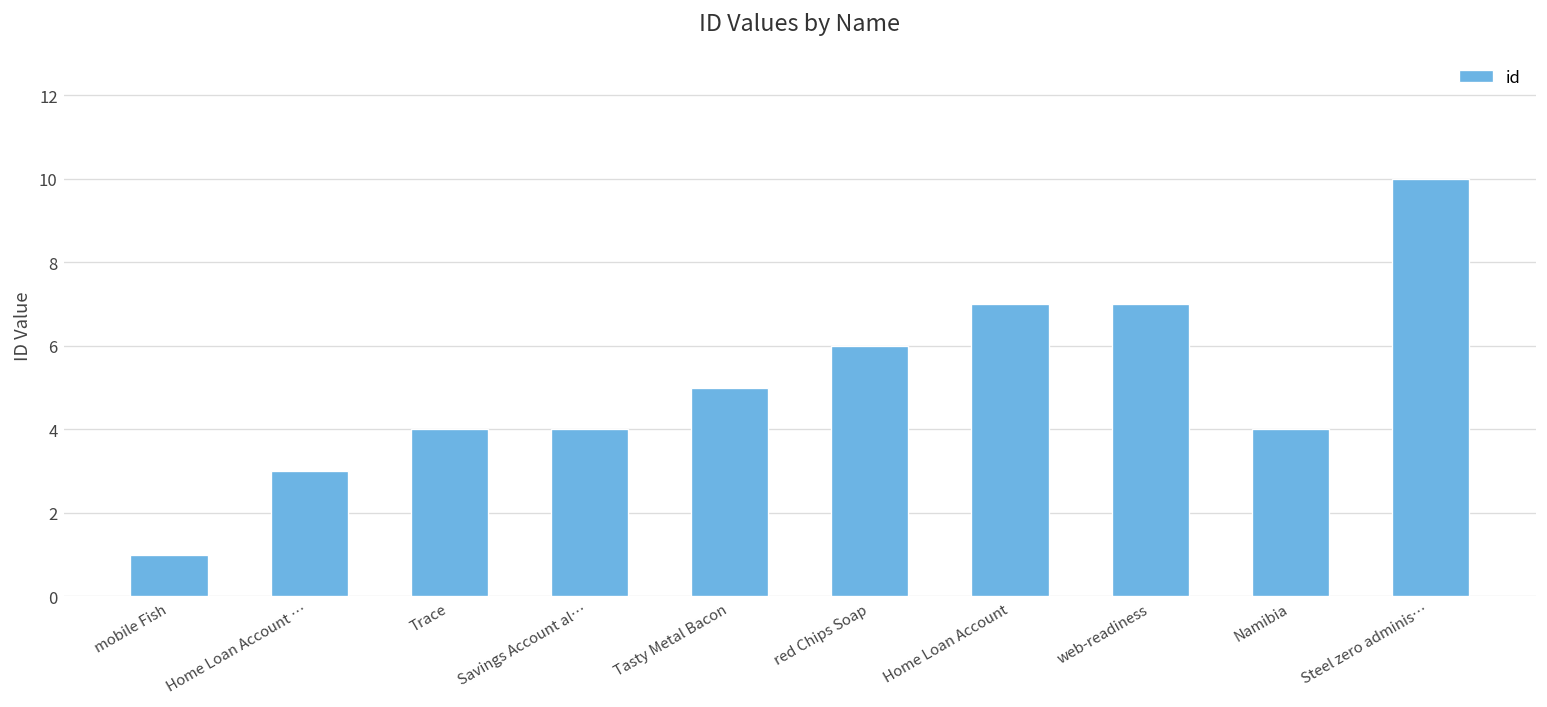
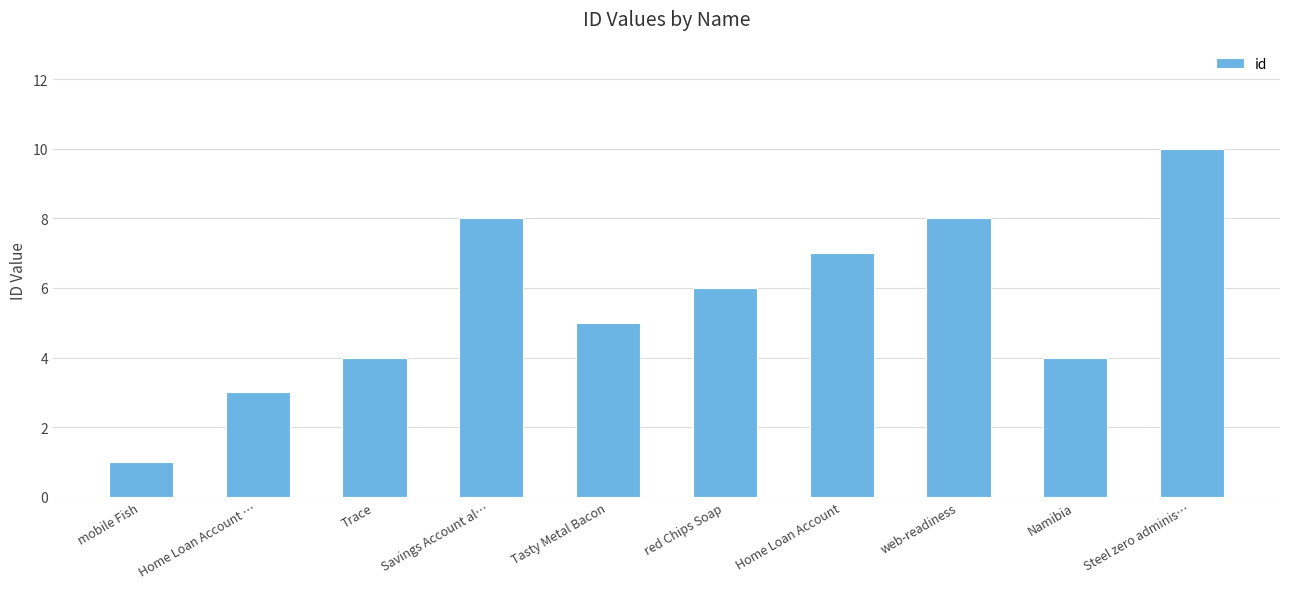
Savings Account al…: 4 -> 8
web-readiness: 7 -> 8
